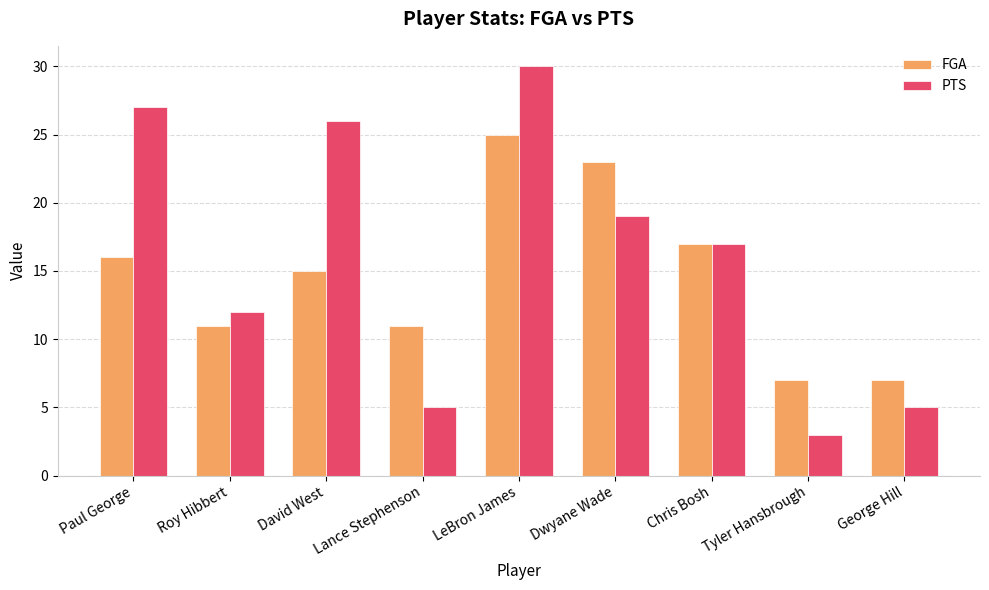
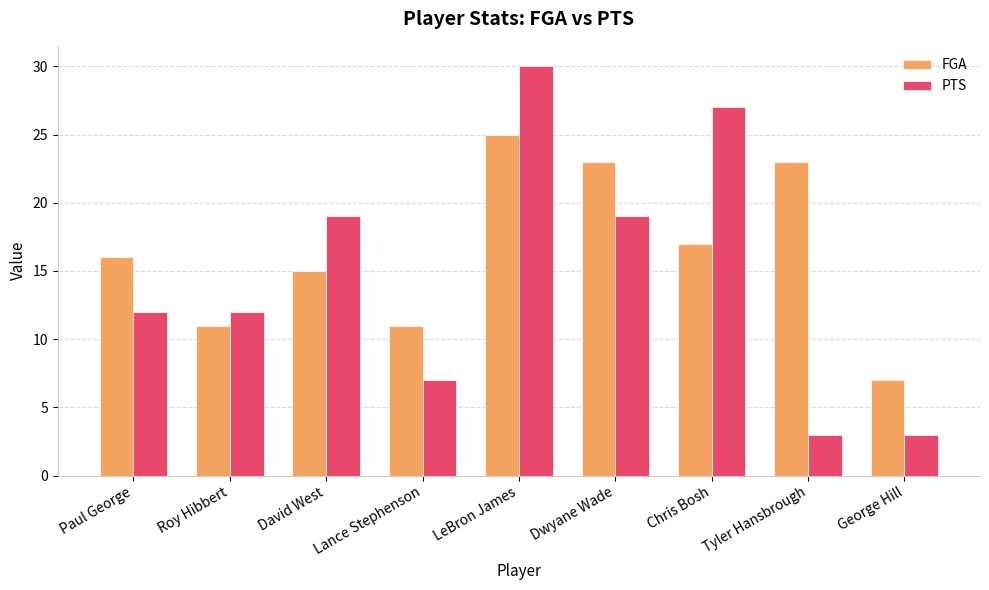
PTS, Paul George: 27 -> 12
PTS, David West: 26 -> 19
PTS, Lance Stephenson: 5 -> 7
PTS, Chris Bosh: 17 -> 27
FGA, Tyler Hansbrough: 7 -> 23
PTS, George Hill: 5 -> 3
